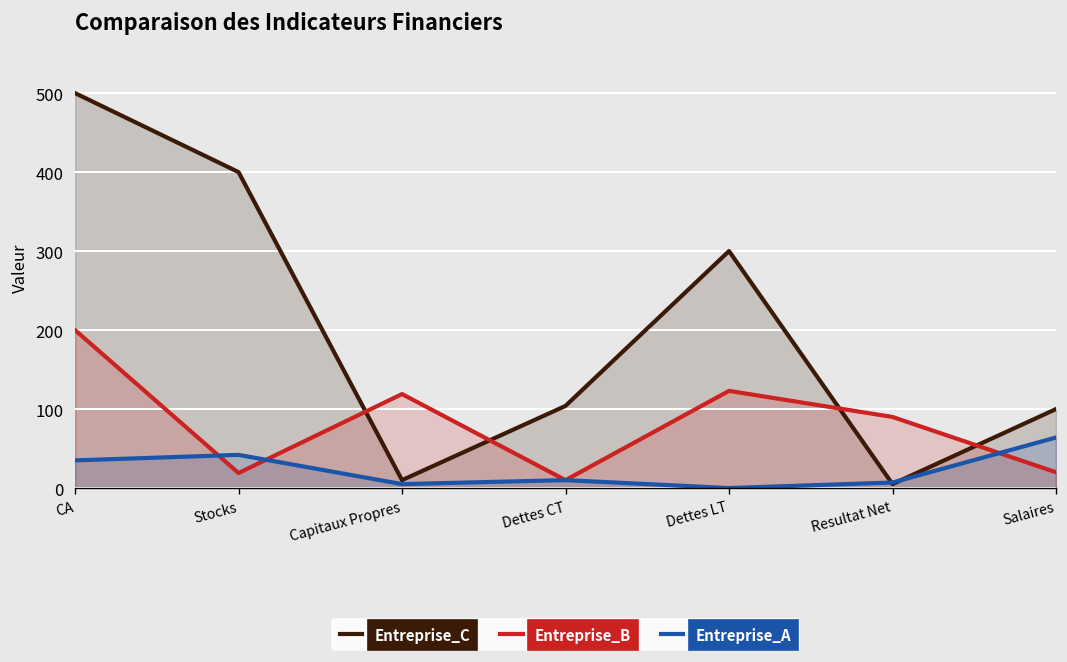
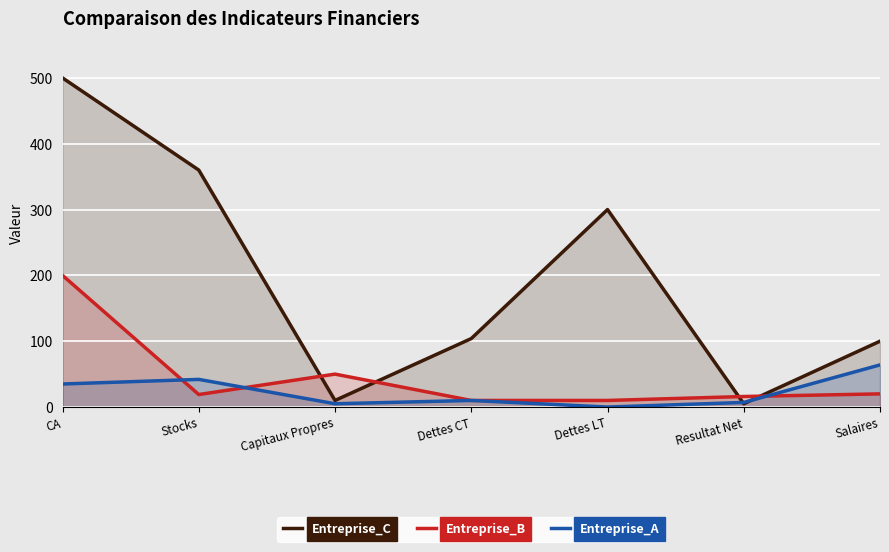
Entreprise_C, Stocks: 400 -> 360
Entreprise_B, Capitaux Propres: 120 -> 50
Entreprise_B, Dettes LT: 120 -> 10
Entreprise_B, Resultat Net: 90 -> 20
